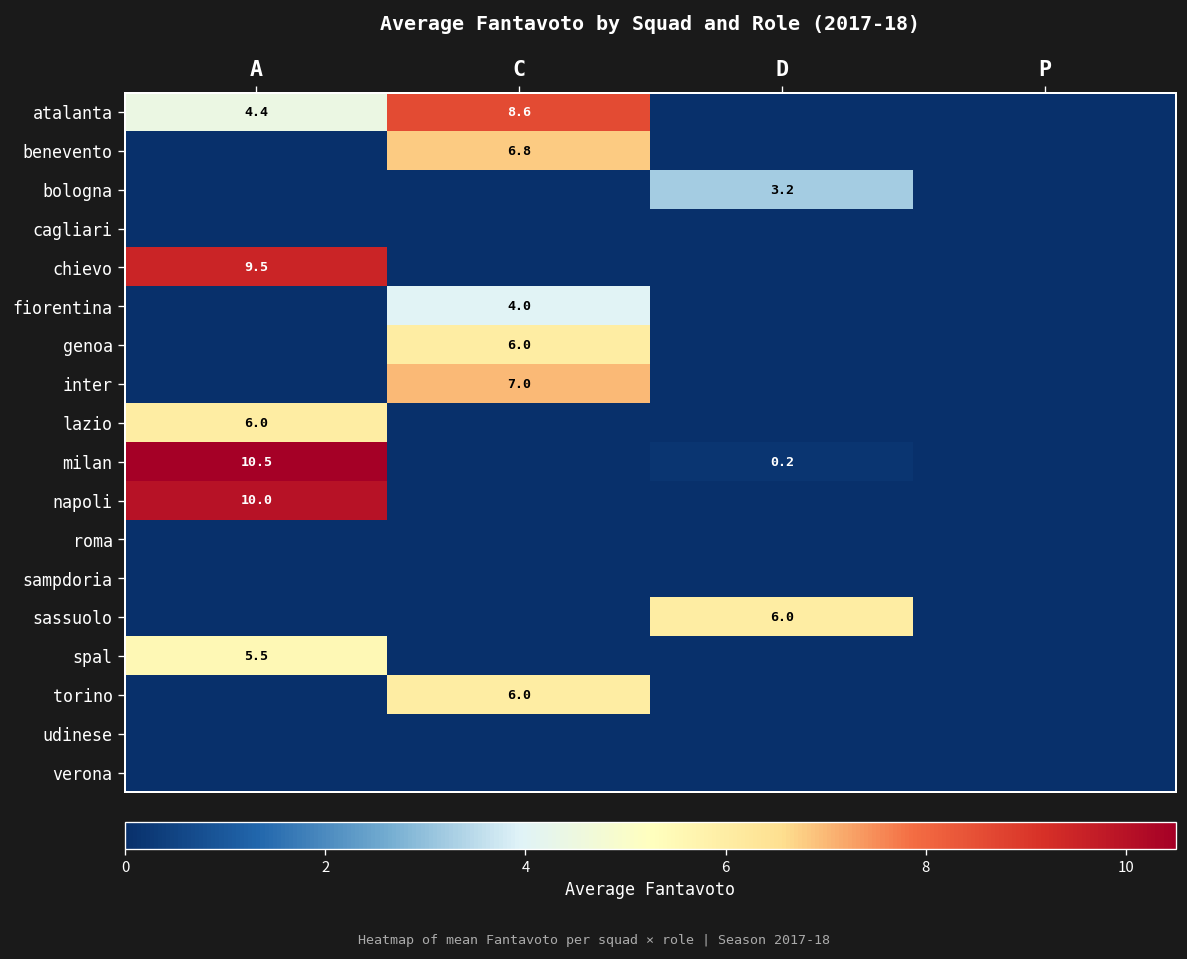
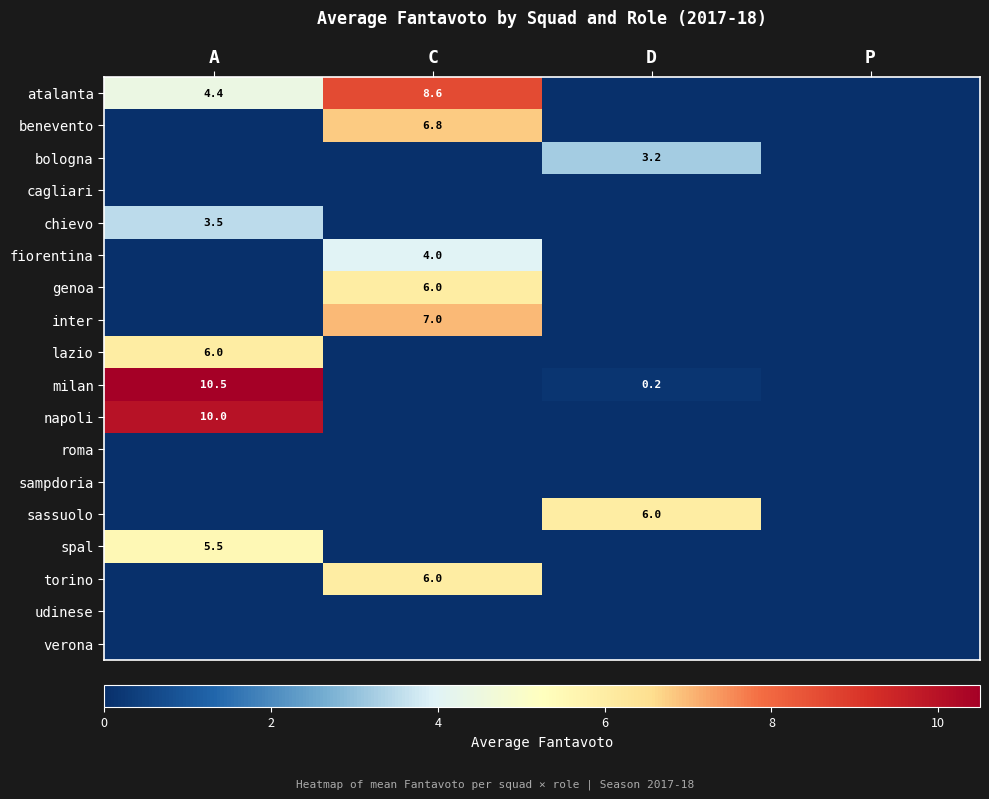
chievo, A: 9.5 -> 3.5
